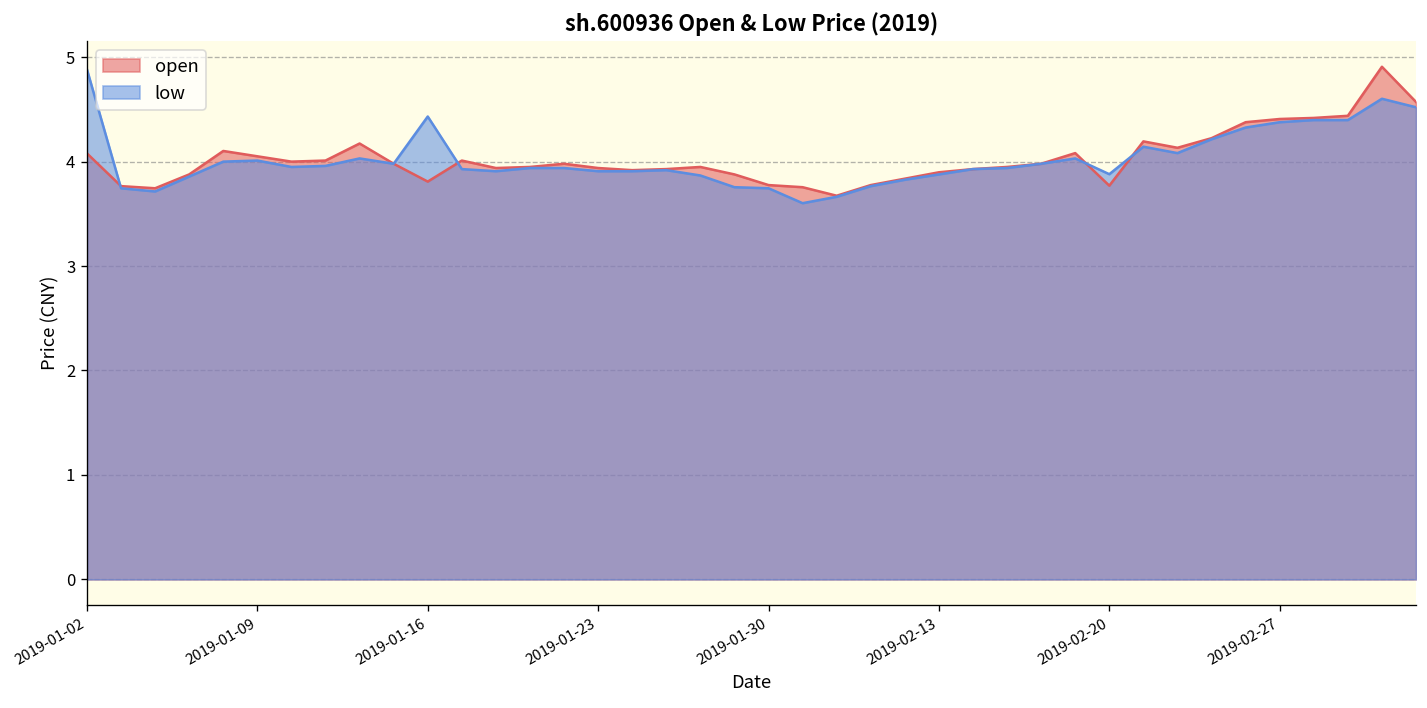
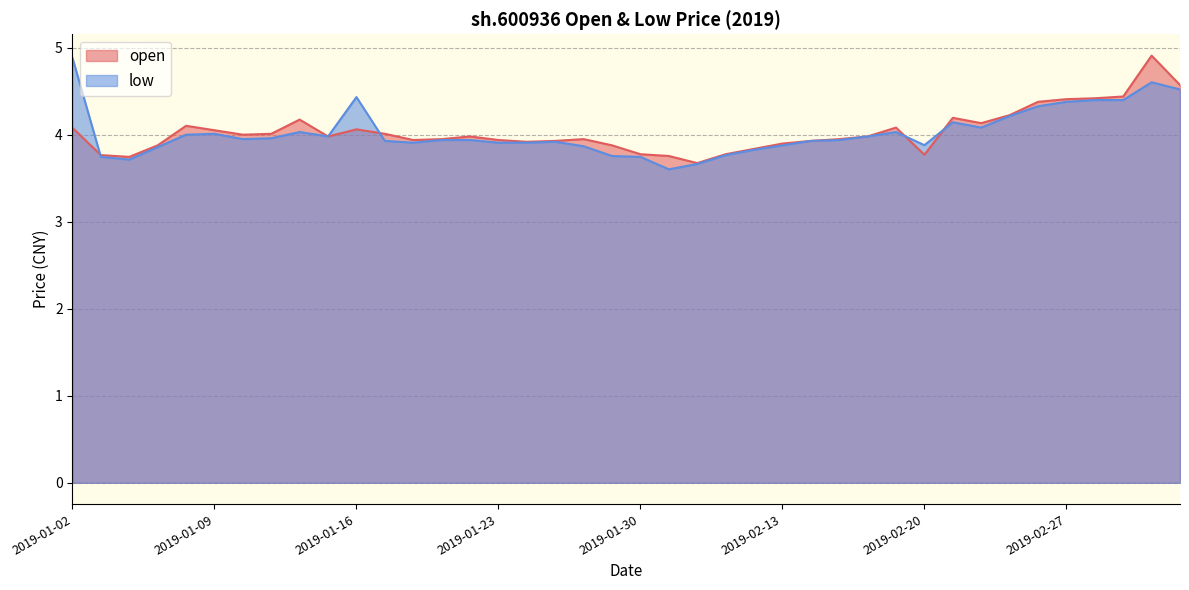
open, 2019-01-16: 3.8 -> 4.1
